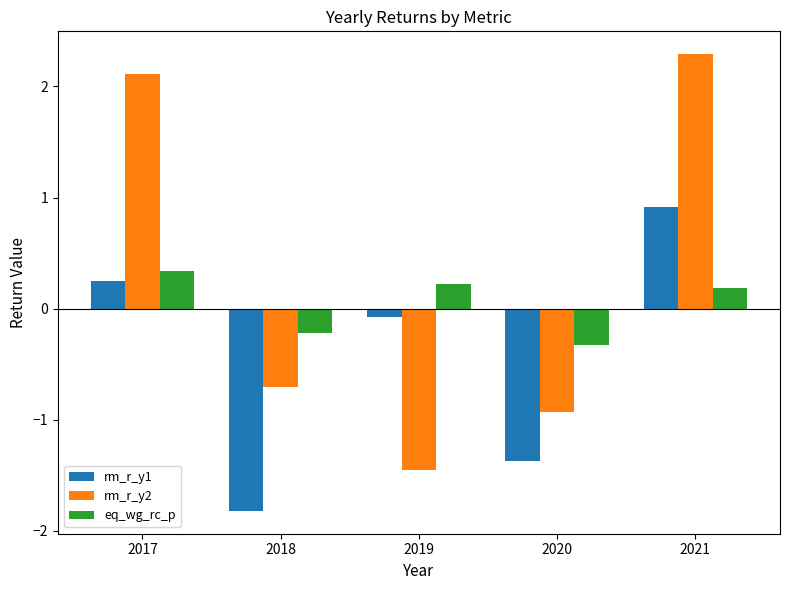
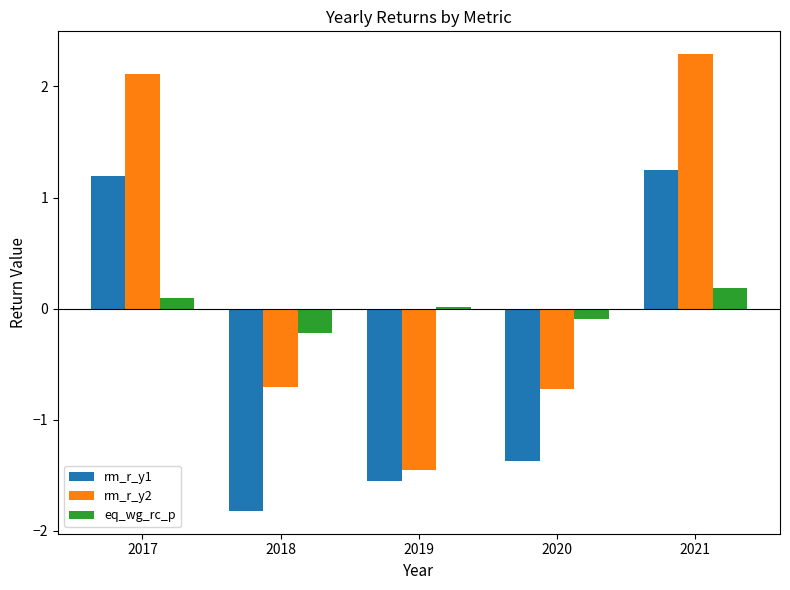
rm_r_y1, 2017: 0.25 -> 1.19
eq_wg_rc_p, 2017: 0.34 -> 0.10
rm_r_y1, 2019: -0.08 -> -1.55
eq_wg_rc_p, 2019: 0.22 -> 0.01
rm_r_y2, 2020: -0.93 -> -0.72
eq_wg_rc_p, 2020: -0.33 -> -0.10
rm_r_y1, 2021: 0.91 -> 1.25
